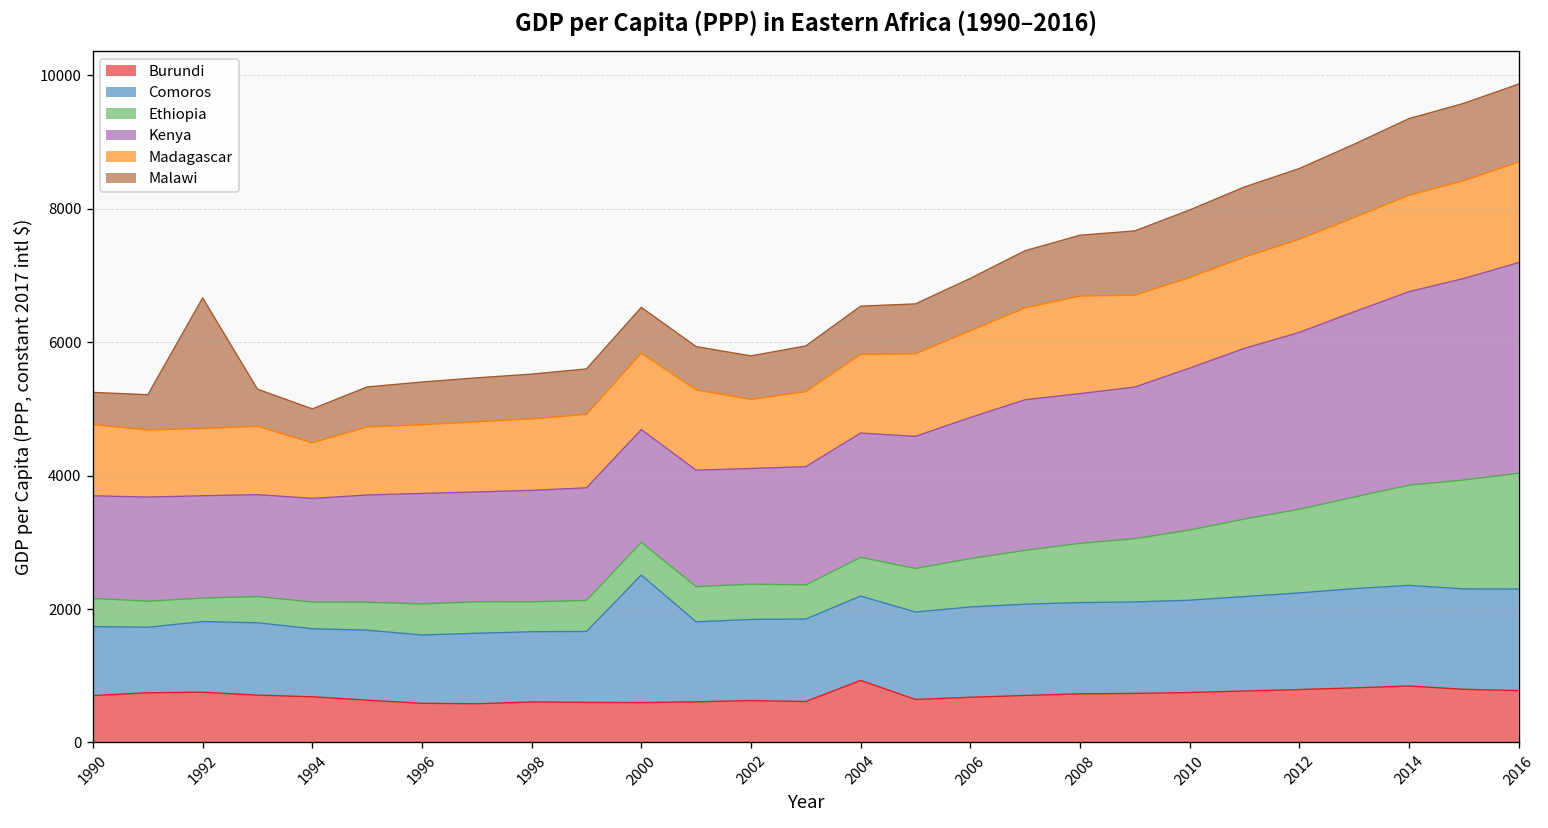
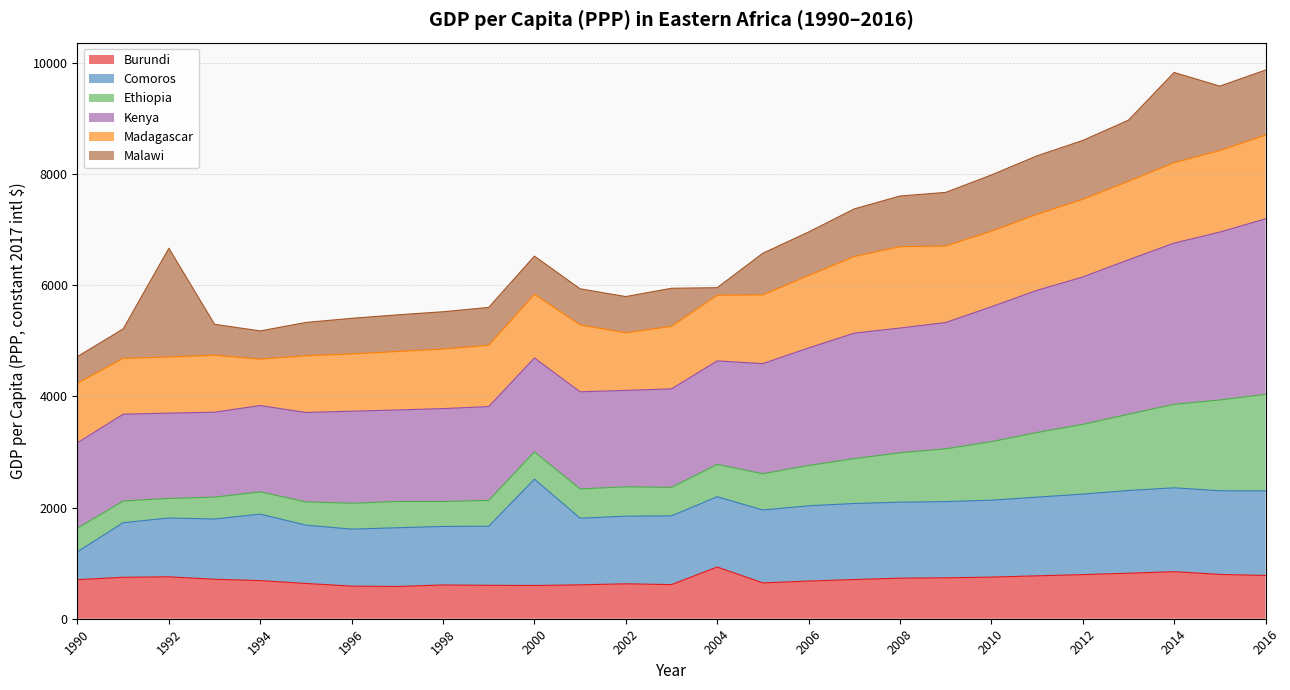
Comoros, 1990: 1000 -> 500
Comoros, 1994: 1000 -> 1200
Malawi, 2004: 700 -> 100
Malawi, 2014: 1100 -> 1600
